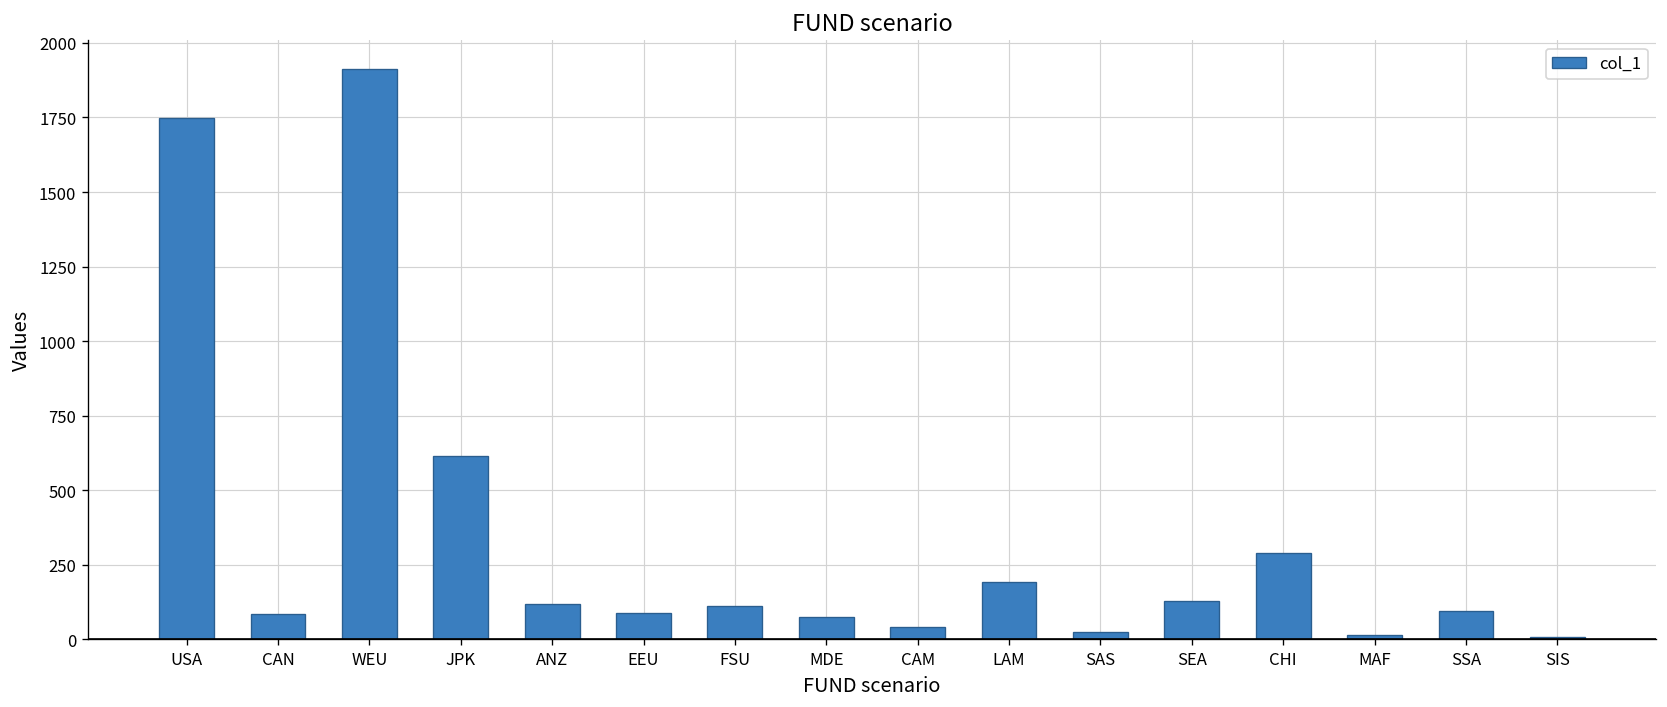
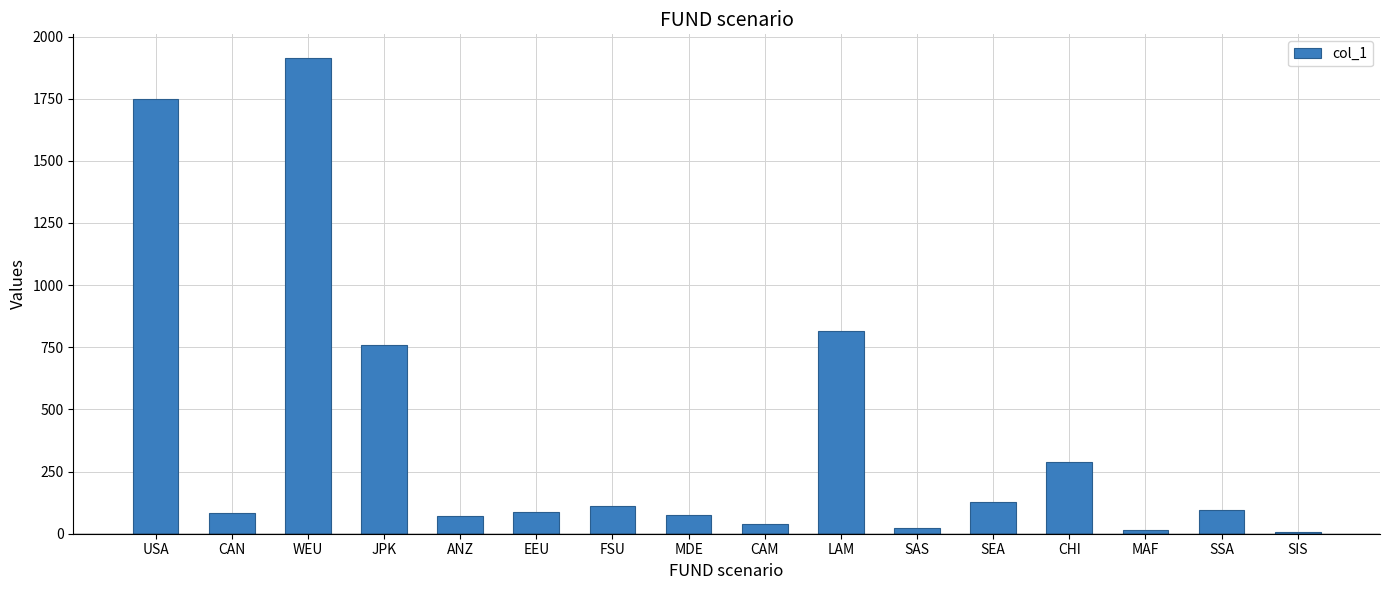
JPK: 620 -> 760
ANZ: 120 -> 70
LAM: 190 -> 820
